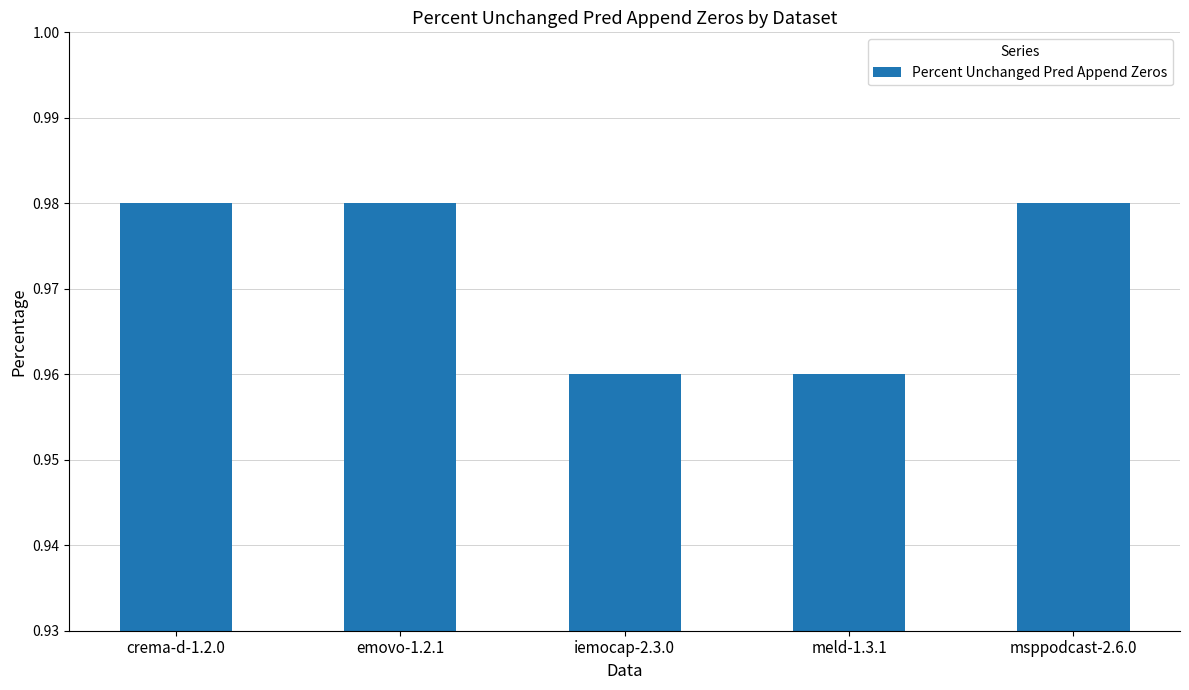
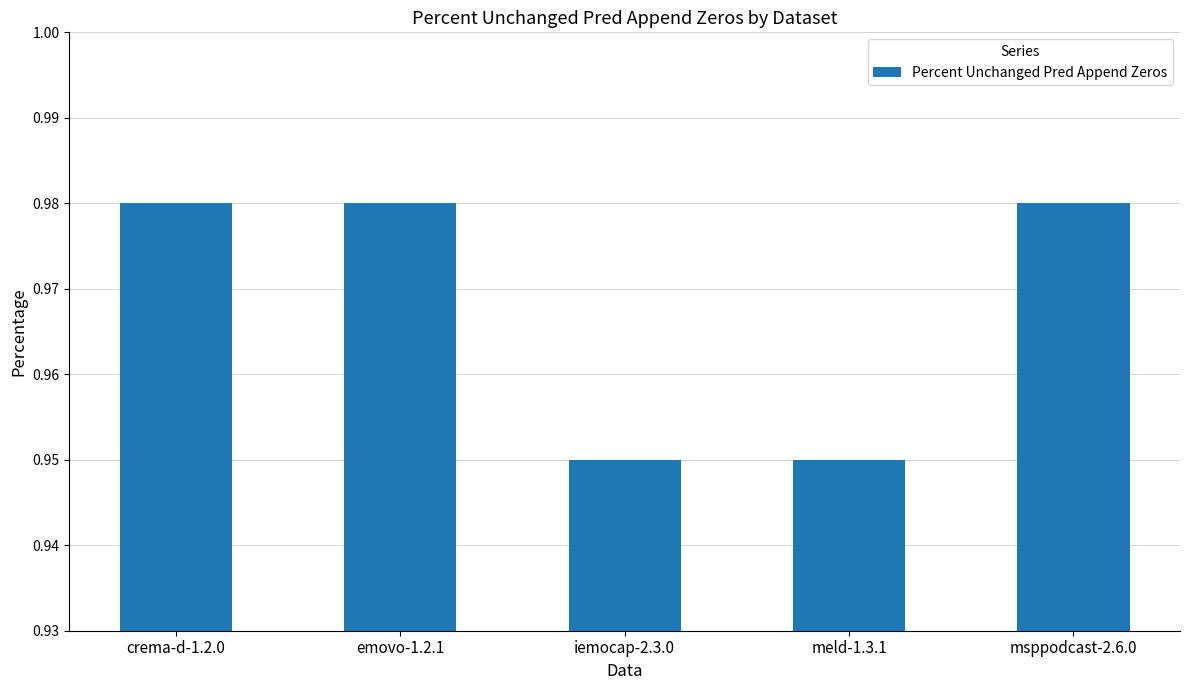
iemocap-2.3.0: 0.96 -> 0.95
meld-1.3.1: 0.96 -> 0.95
